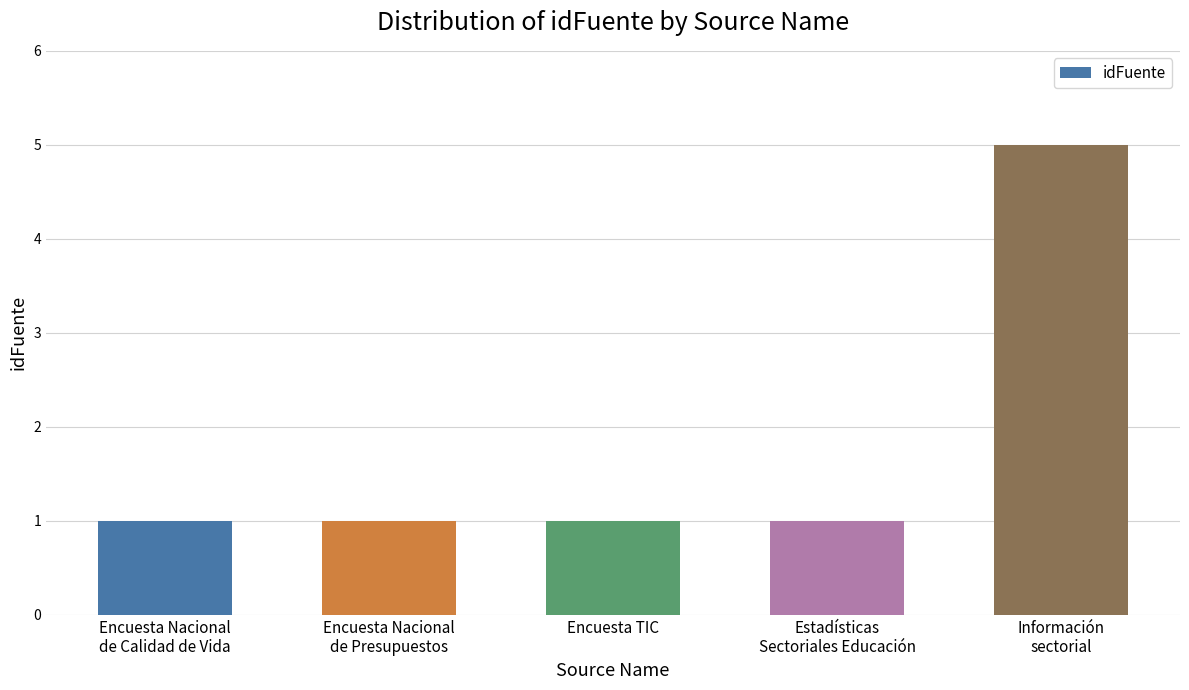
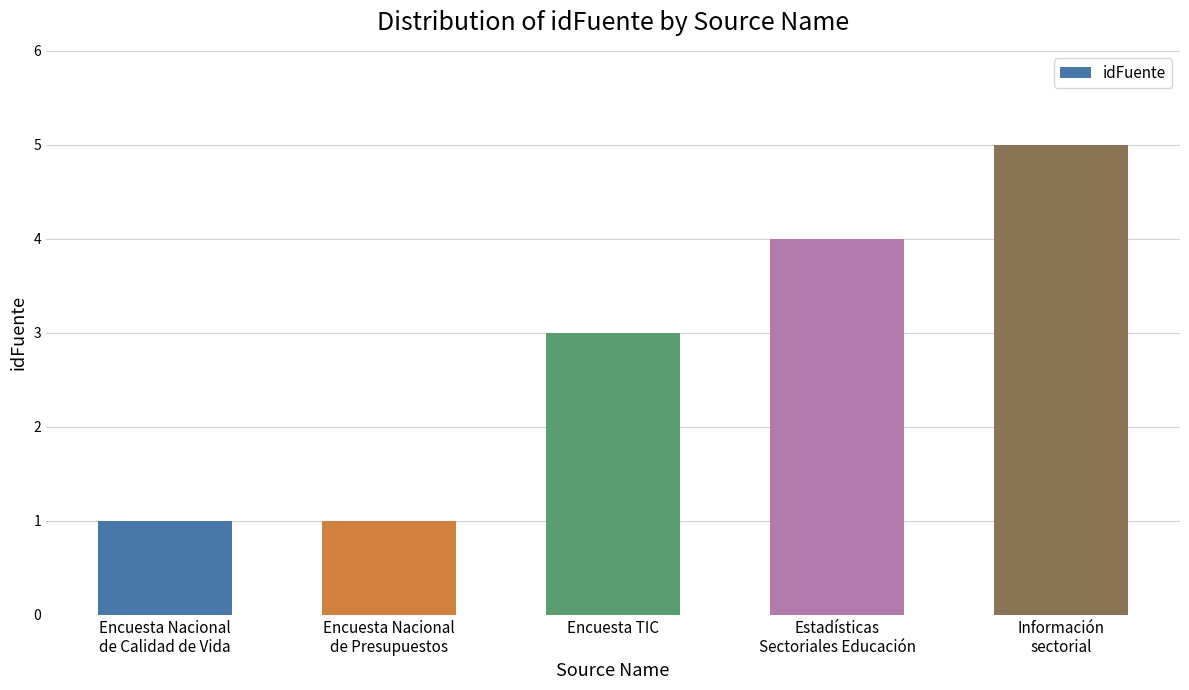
Encuesta TIC: 1 -> 3
Estadísticas Sectoriales Educación: 1 -> 4
